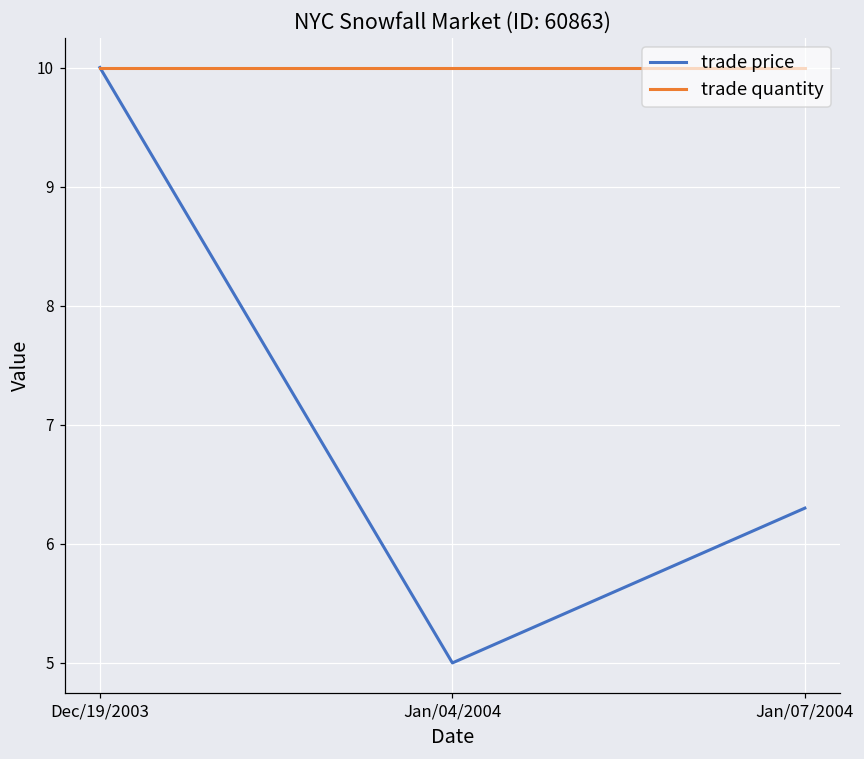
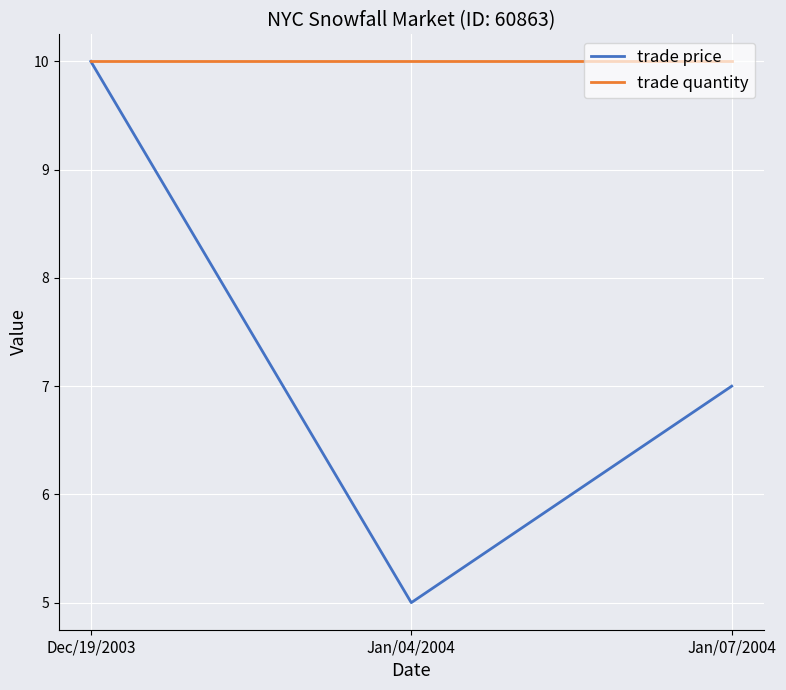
trade price, Jan/07/2004: 6.3 -> 7.0
